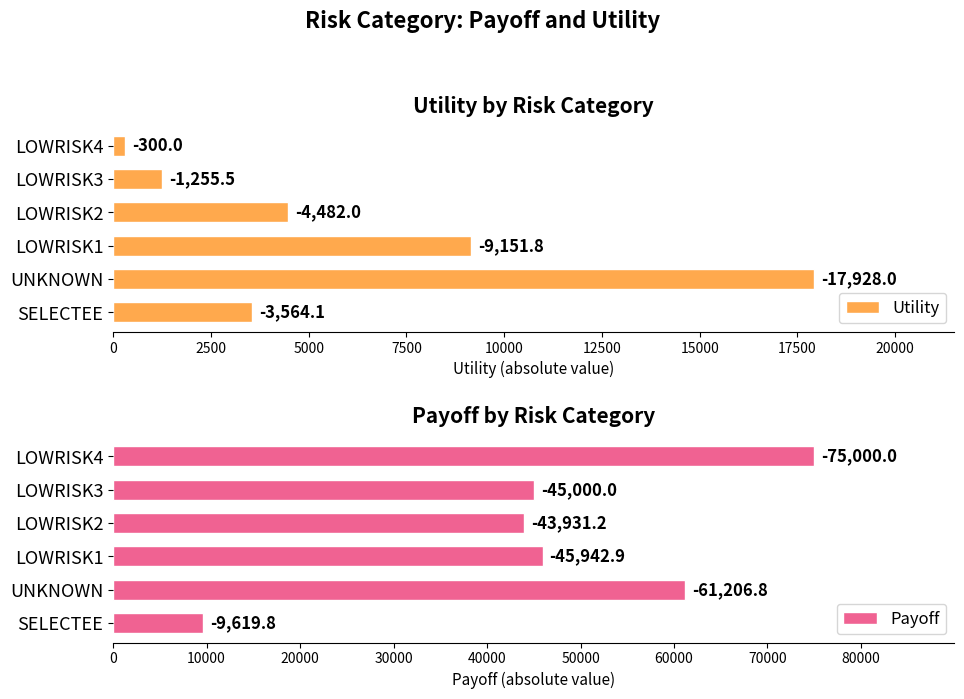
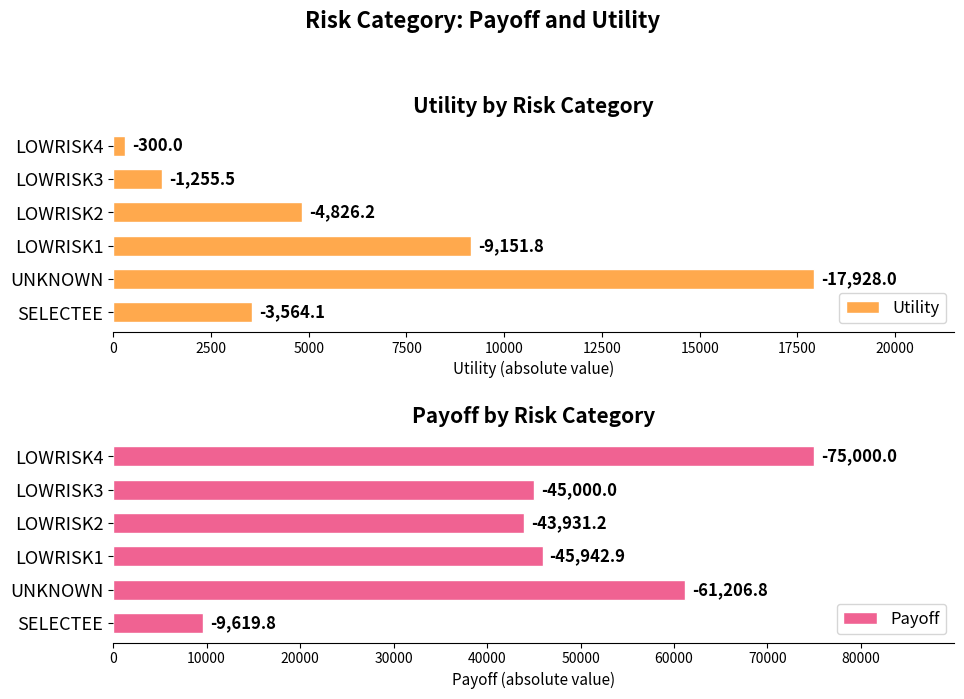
Utility by Risk Category, LOWRISK2: -4,482.0 -> -4,826.2
